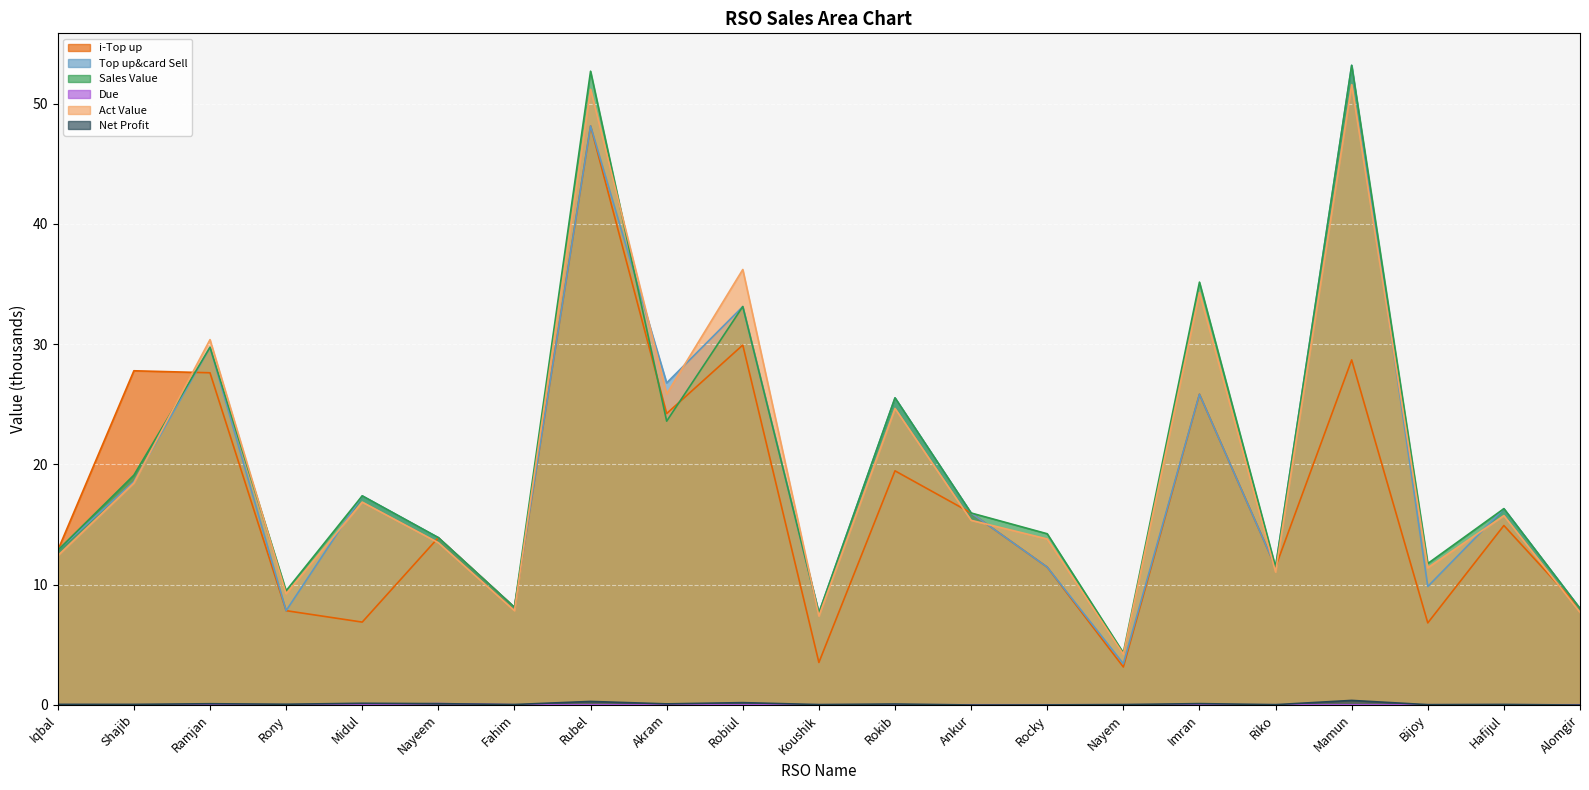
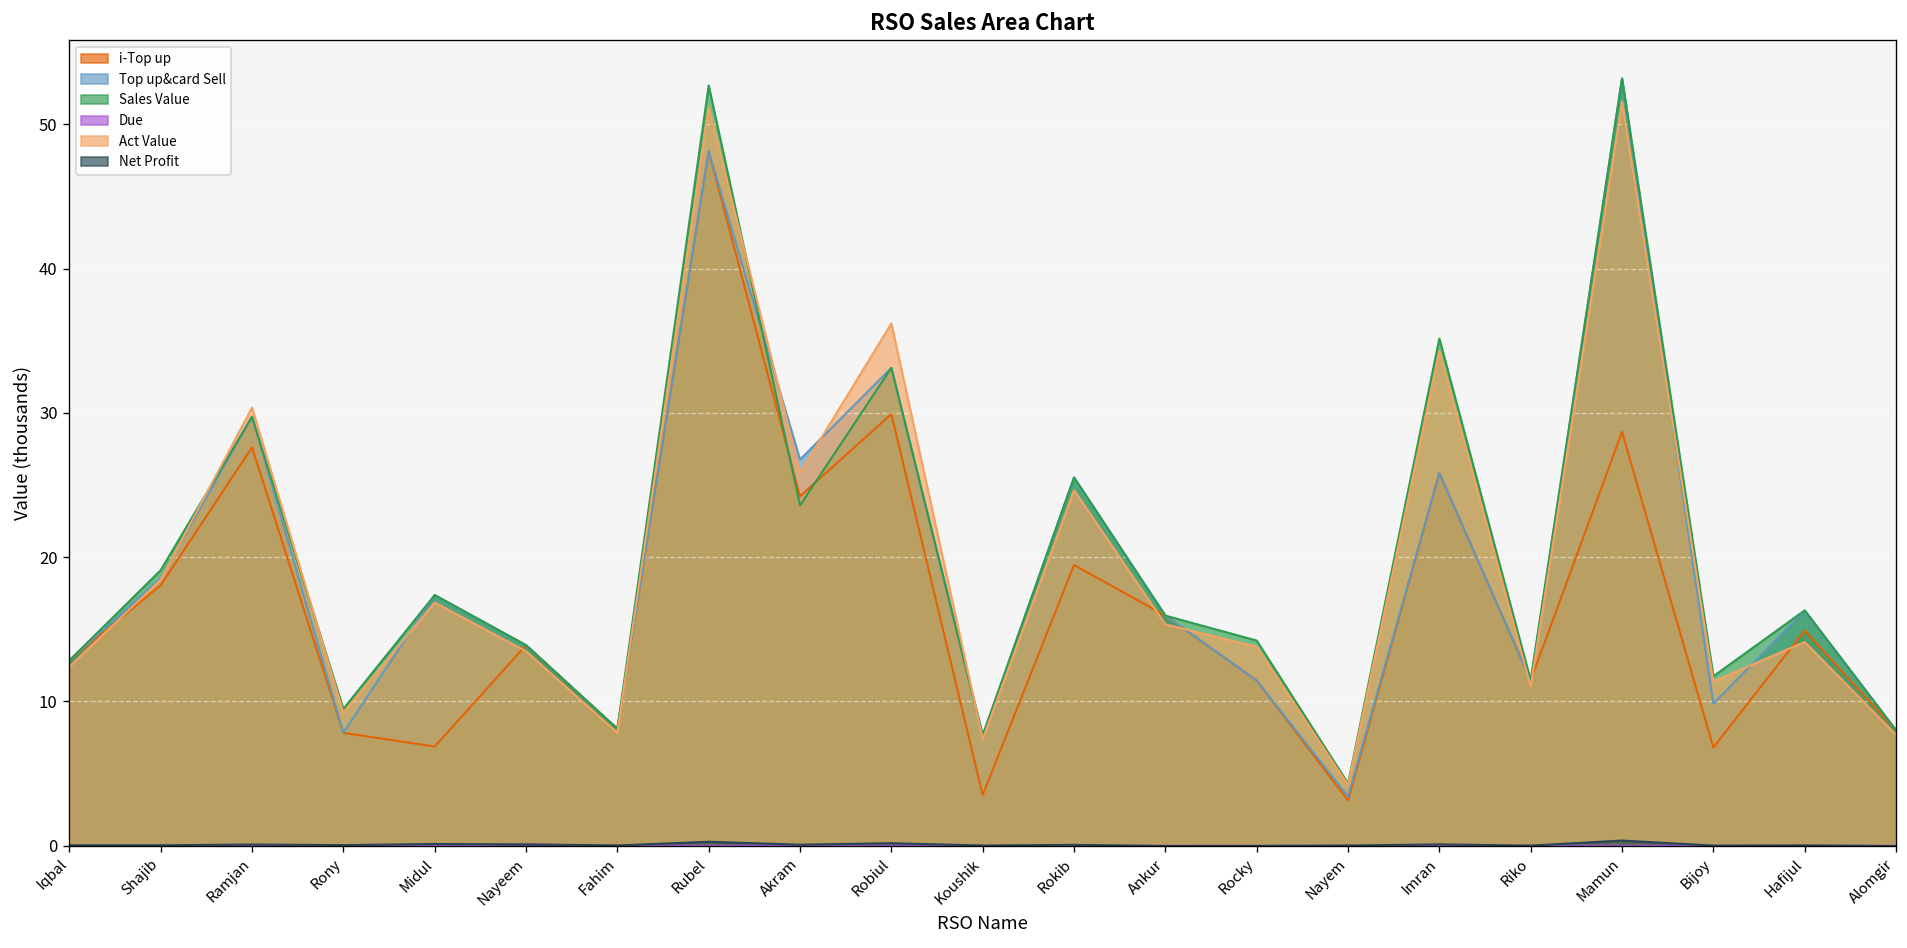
i-Top up, Shajib: 27.8 -> 18.1
Act Value, Hafijul: 15.7 -> 14.1
